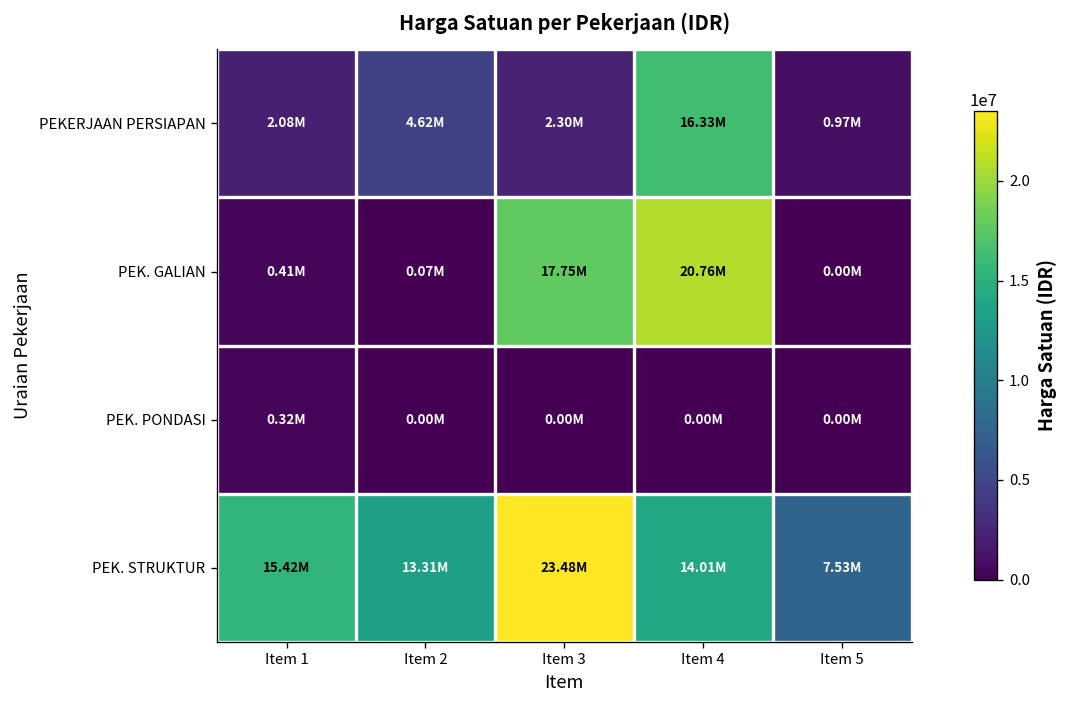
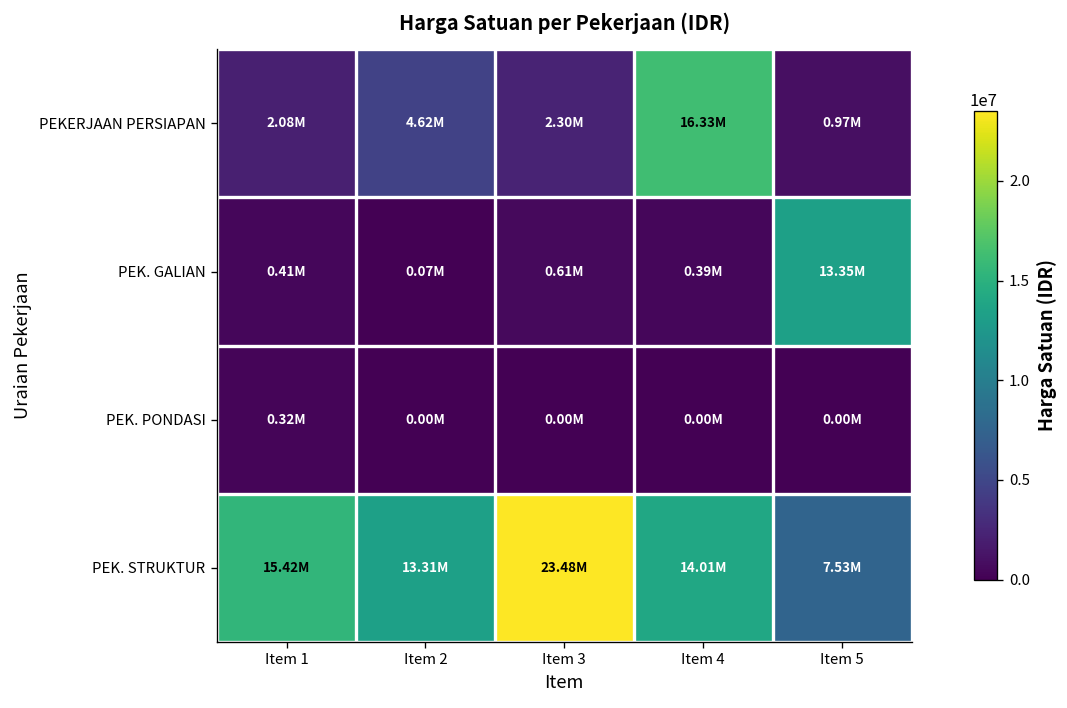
PEK. GALIAN, Item 3: 17.75M -> 0.61M
PEK. GALIAN, Item 4: 20.76M -> 0.39M
PEK. GALIAN, Item 5: 0.00M -> 13.35M
